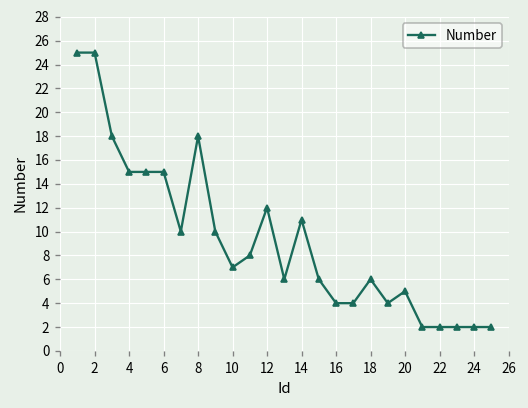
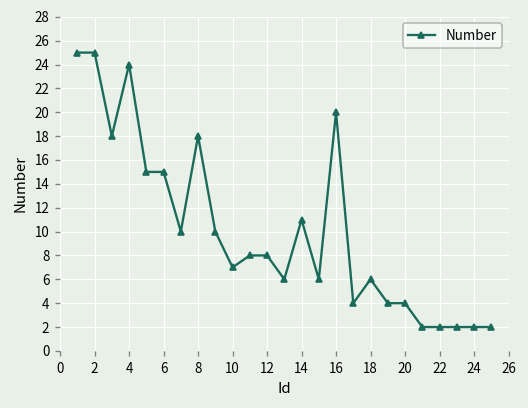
4: 15 -> 24
12: 12 -> 8
16: 4 -> 20
20: 5 -> 4
